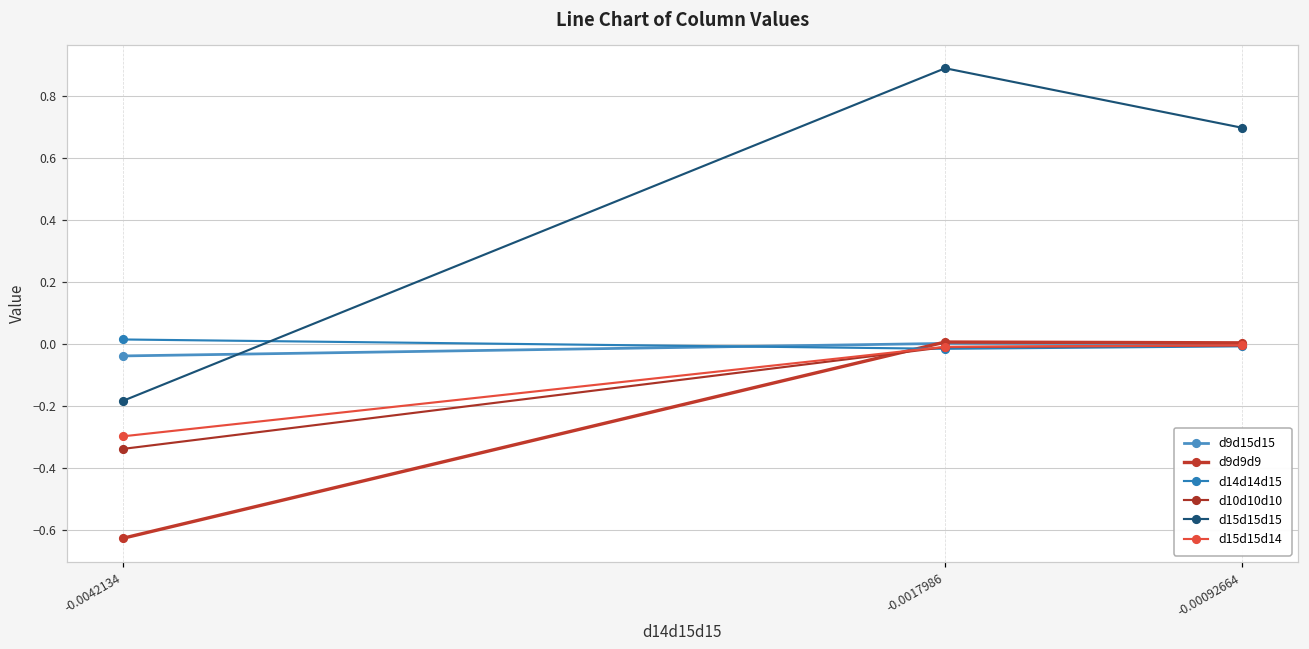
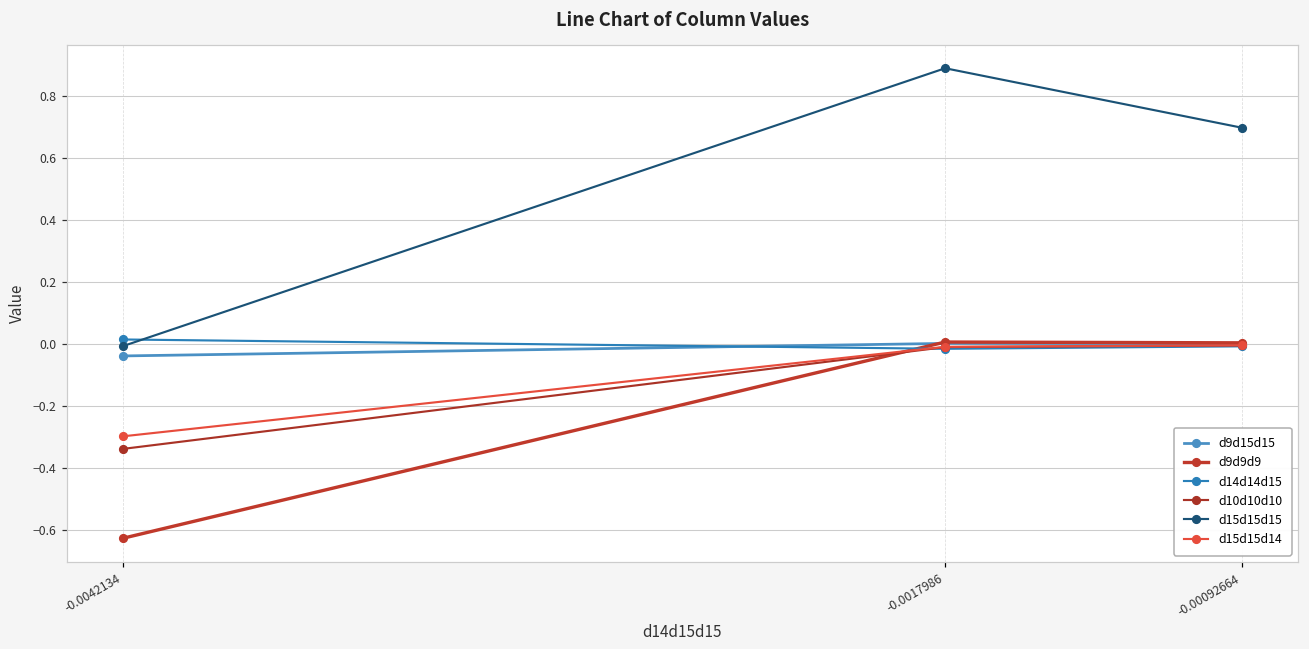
d15d15d15, -0.0042134: -0.18 -> -0.01
